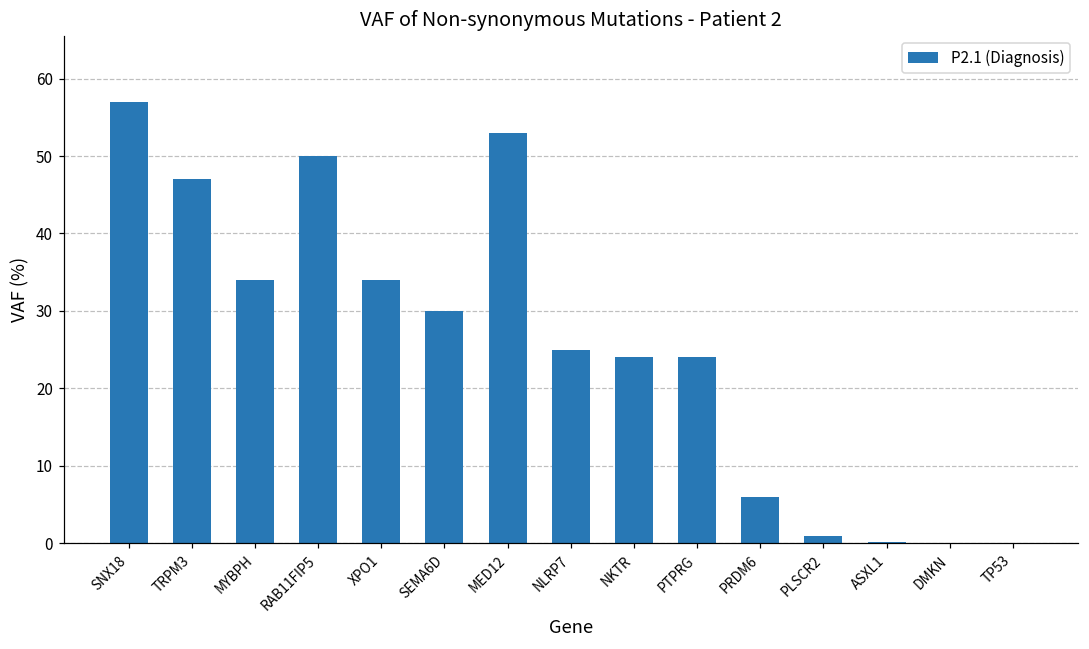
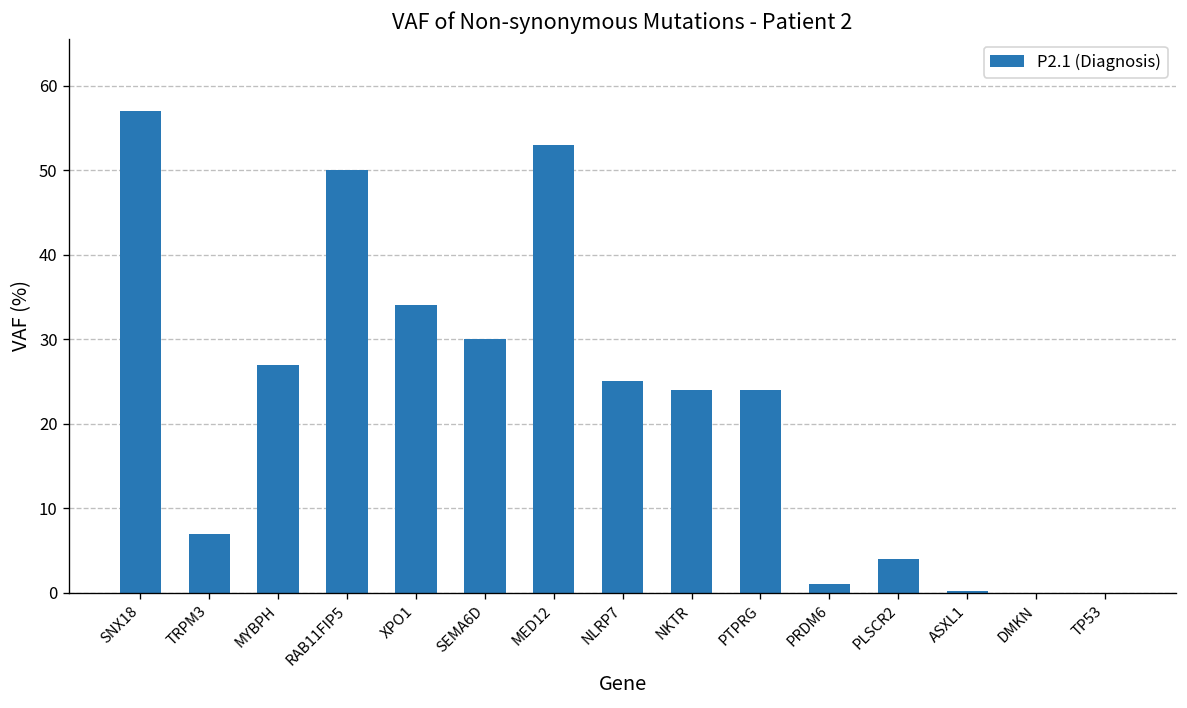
TRPM3: 47 -> 7
MYBPH: 34 -> 27
PRDM6: 6 -> 1
PLSCR2: 1 -> 4
